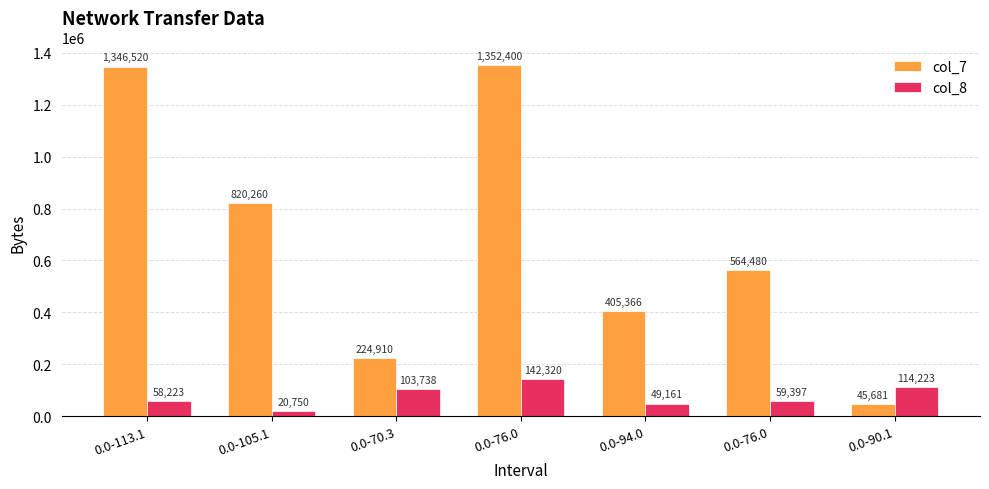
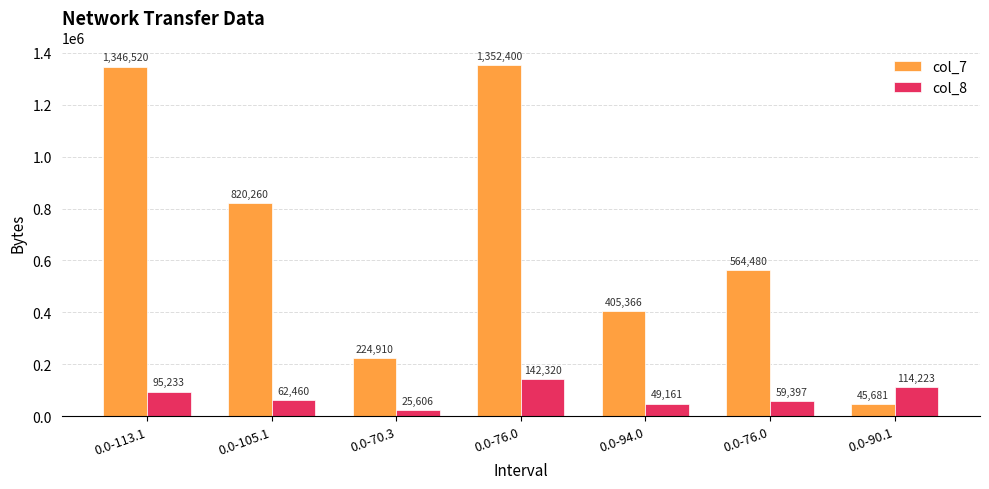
col_8, 0.0-113.1: 58,223 -> 95,233
col_8, 0.0-105.1: 20,750 -> 62,460
col_8, 0.0-70.3: 103,738 -> 25,606
